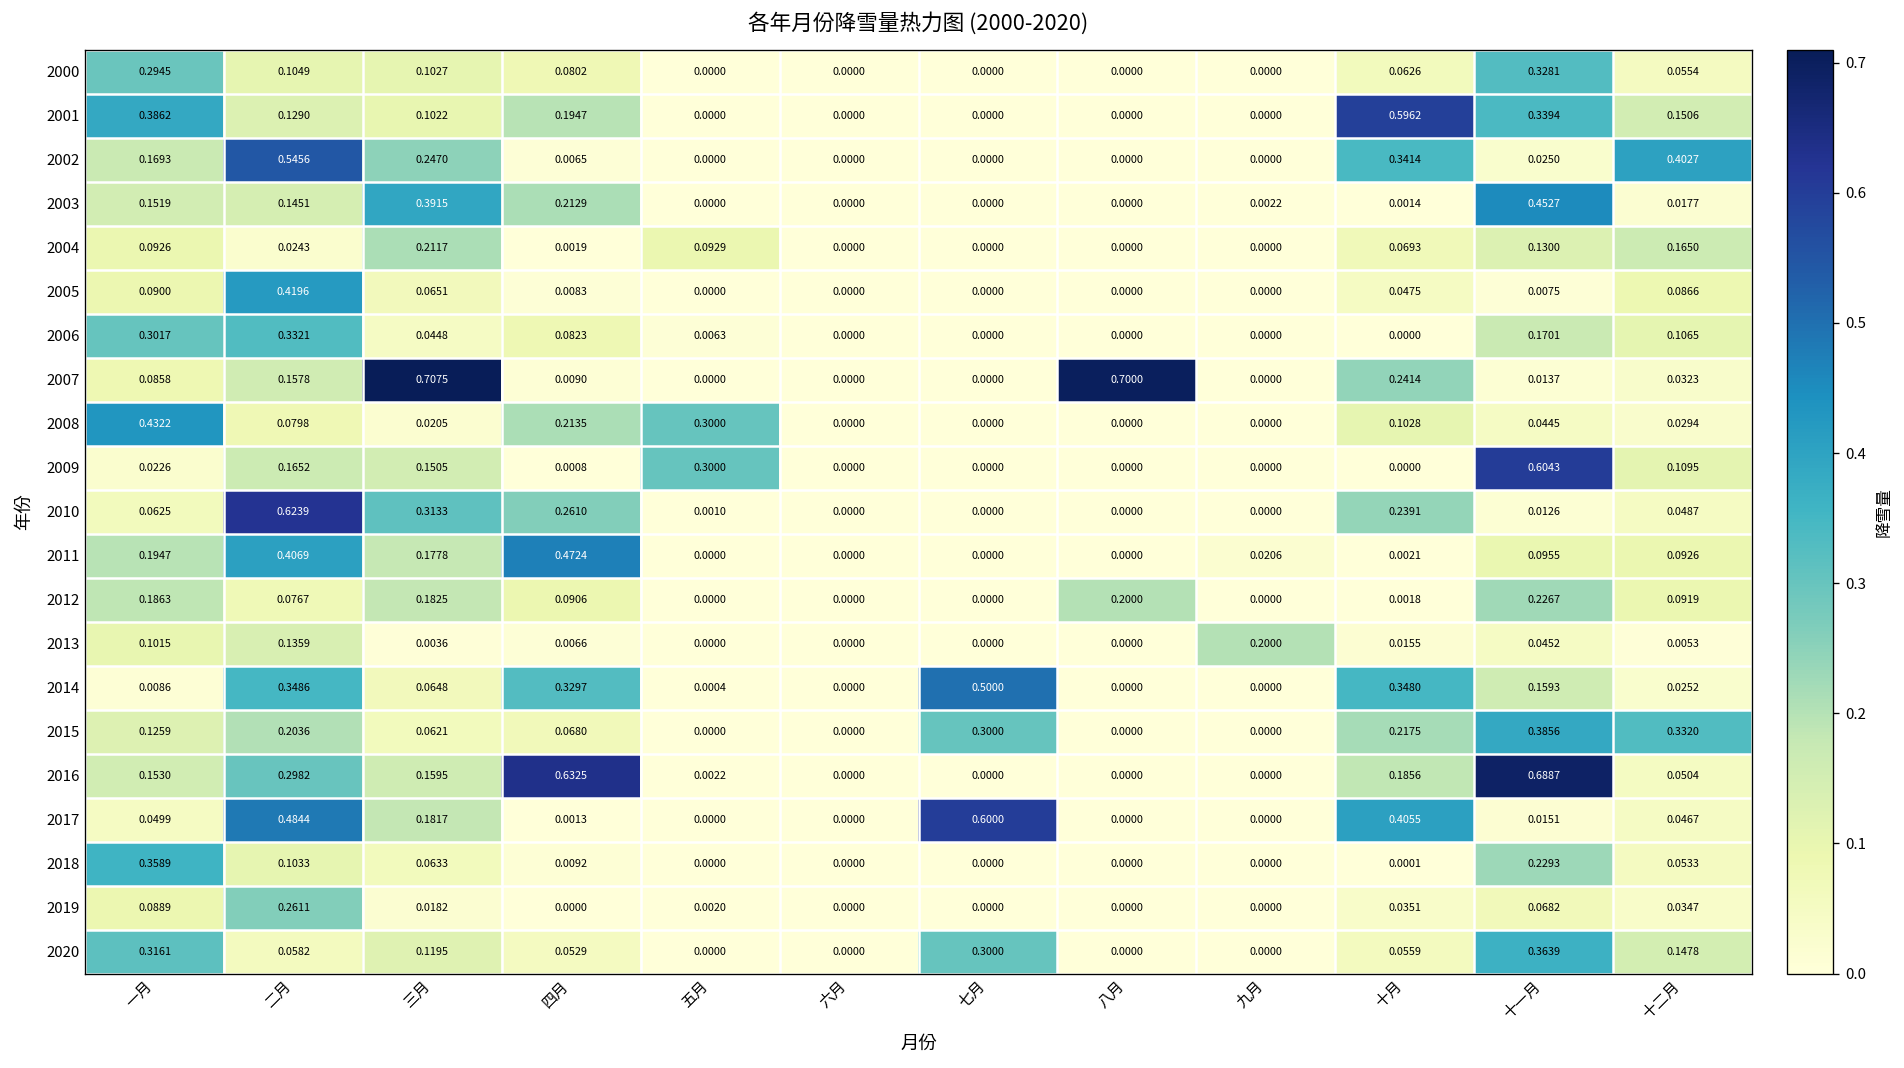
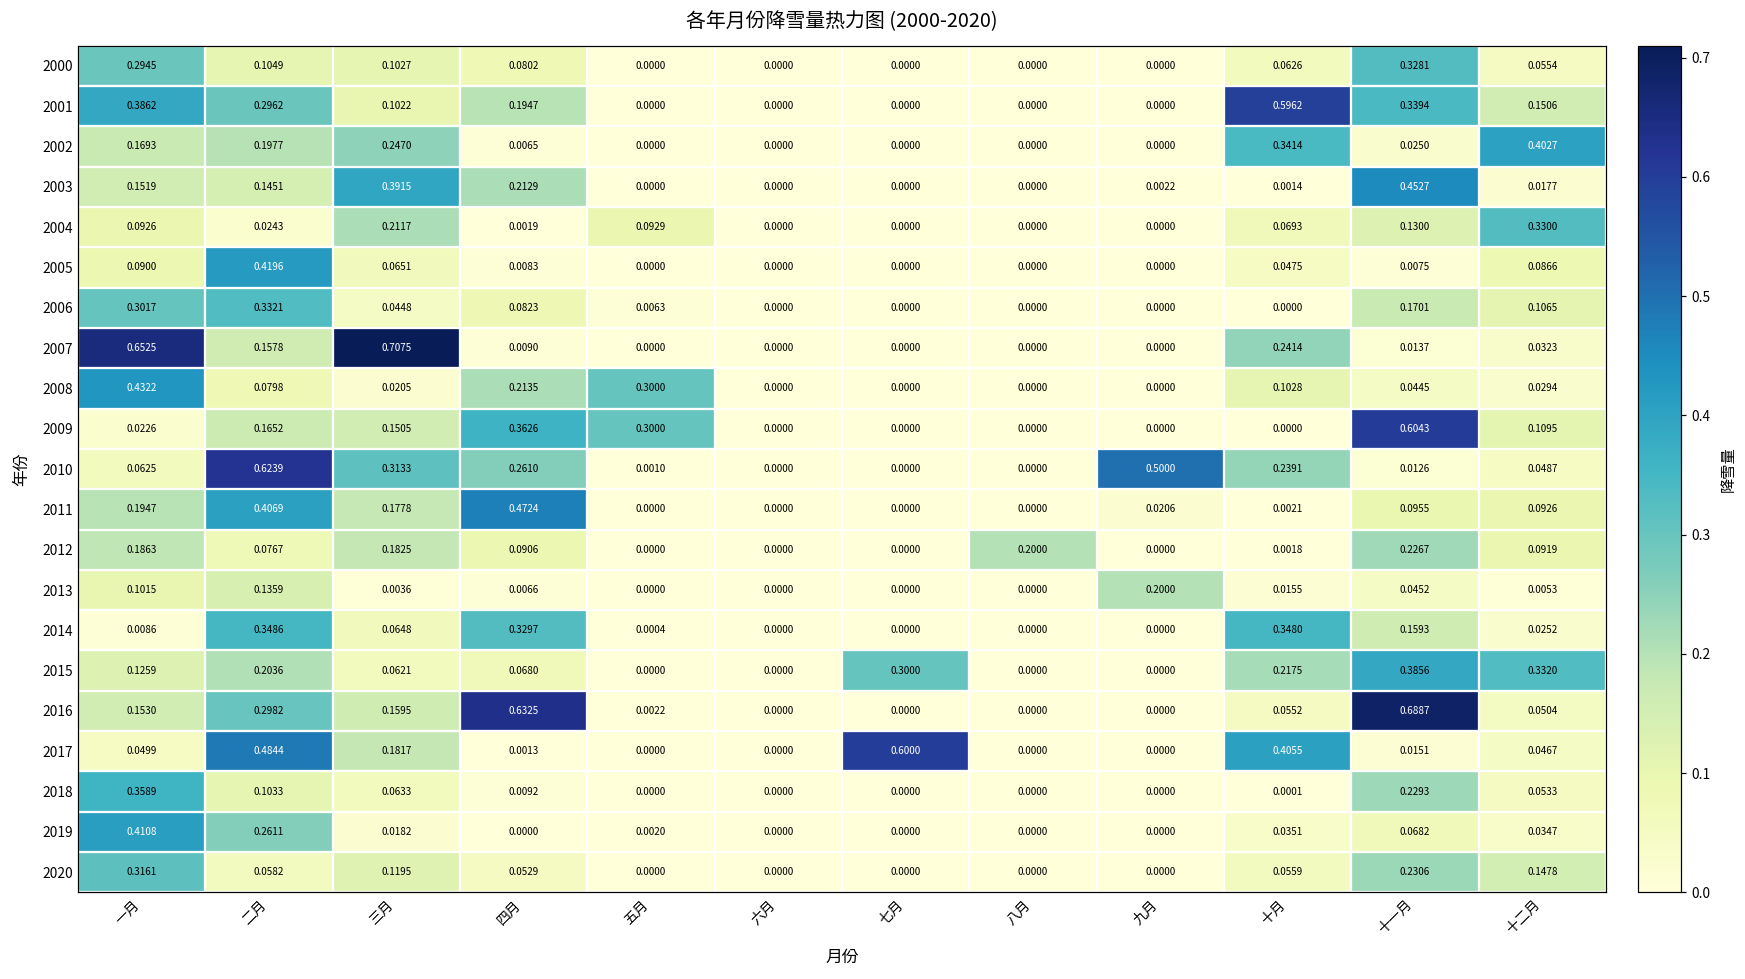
2001, 二月: 0.1290 -> 0.2962
2002, 二月: 0.5456 -> 0.1977
2004, 十二月: 0.1650 -> 0.3300
2007, 一月: 0.0858 -> 0.6525
2007, 八月: 0.7000 -> 0.0000
2009, 四月: 0.0008 -> 0.3626
2010, 九月: 0.0000 -> 0.5000
2014, 七月: 0.5000 -> 0.0000
2016, 十月: 0.1856 -> 0.0552
2019, 一月: 0.0889 -> 0.4108
2020, 七月: 0.3000 -> 0.0000
2020, 十一月: 0.3639 -> 0.2306
